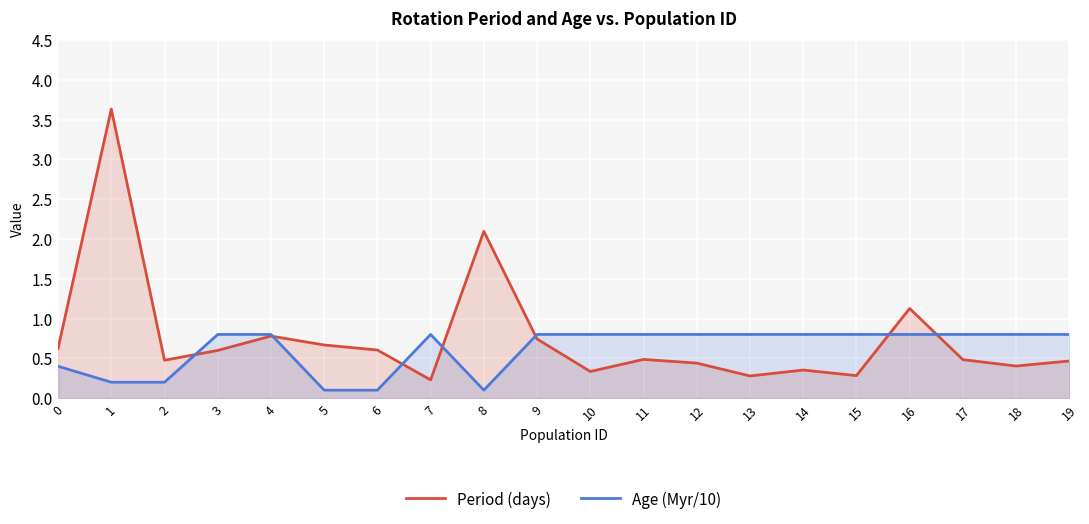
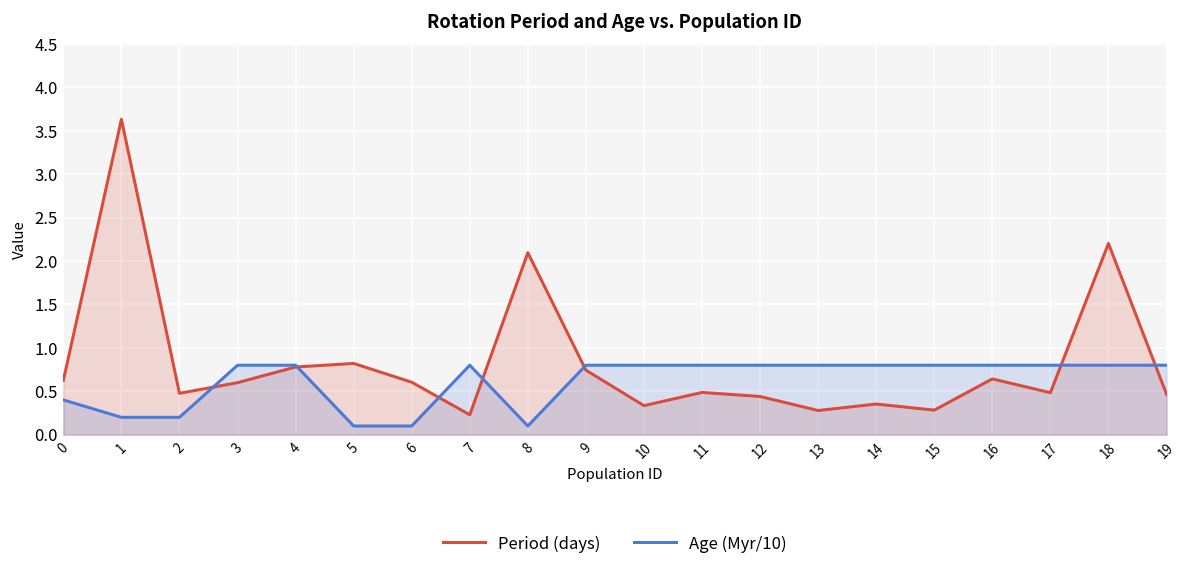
Period (days), 5: 0.7 -> 0.8
Period (days), 16: 1.1 -> 0.6
Period (days), 18: 0.4 -> 2.2
